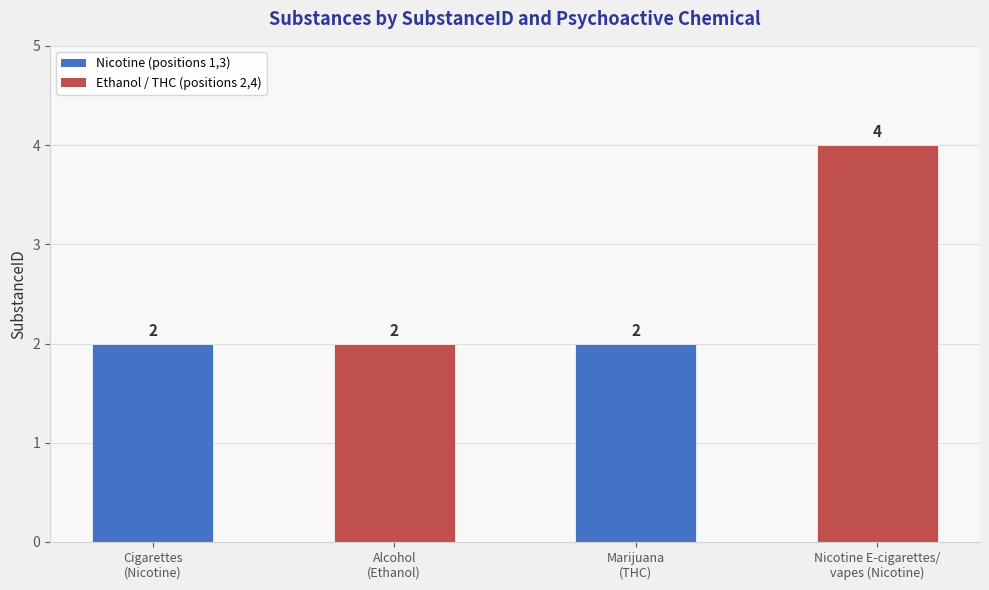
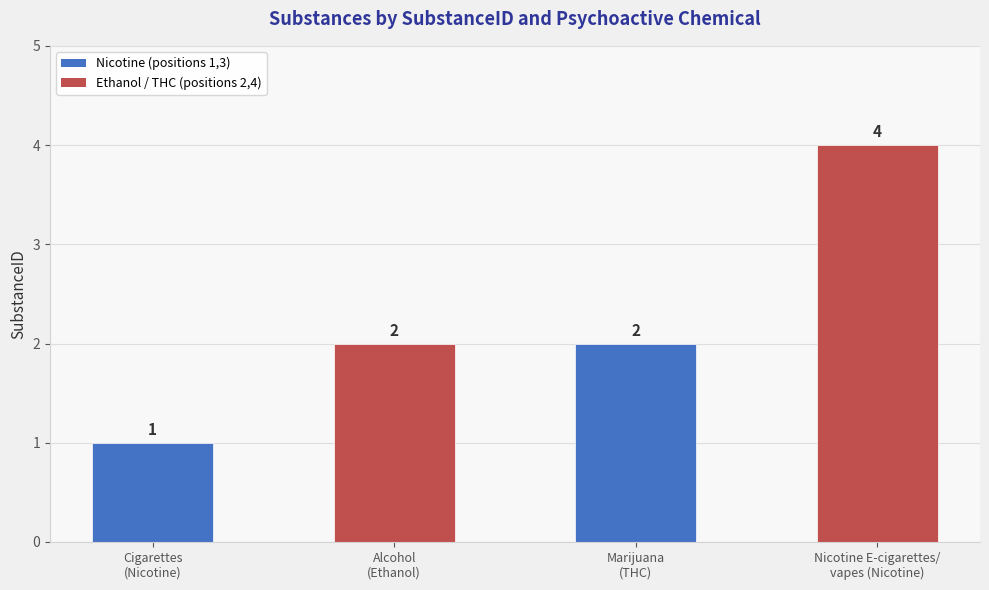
Cigarettes (Nicotine): 2 -> 1
